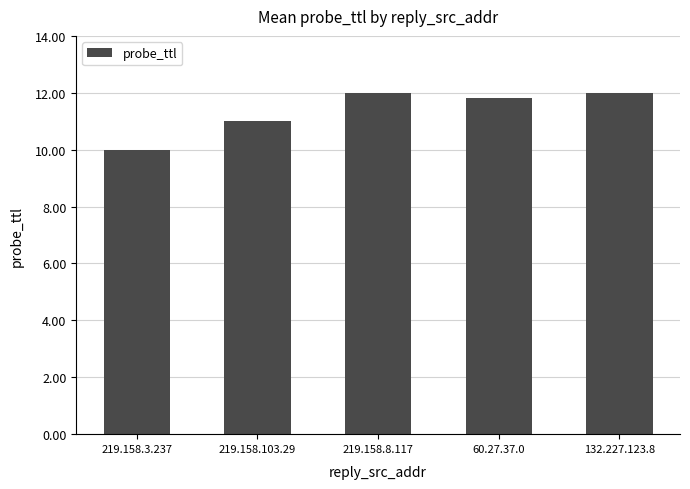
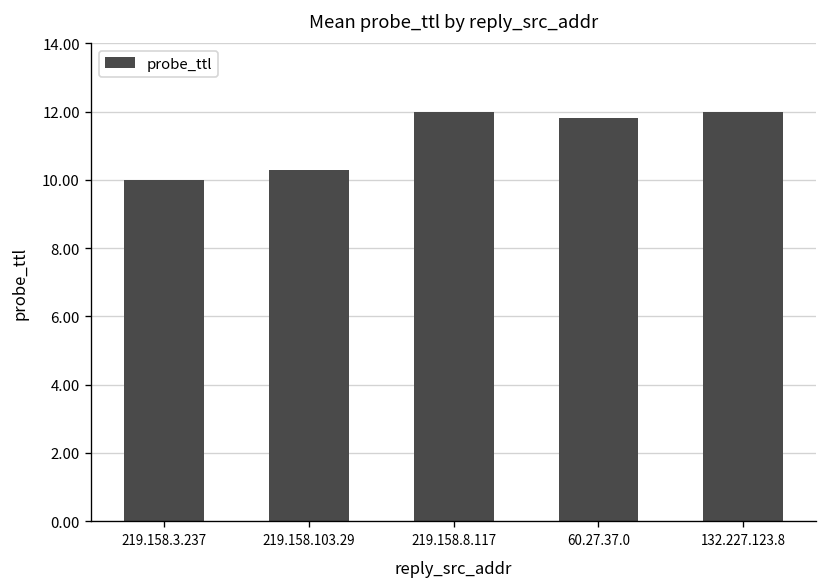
219.158.103.29: 11.0 -> 10.3
